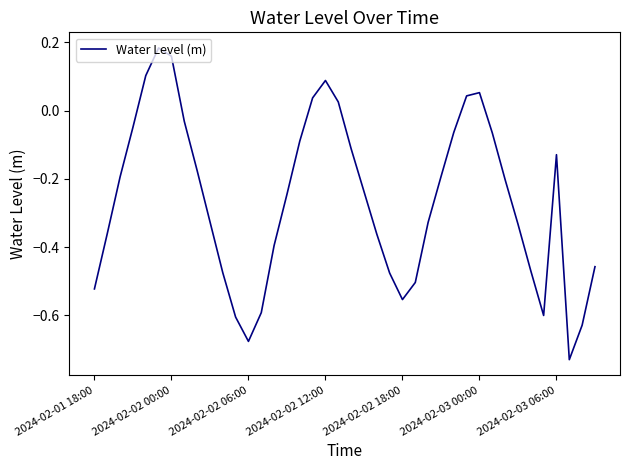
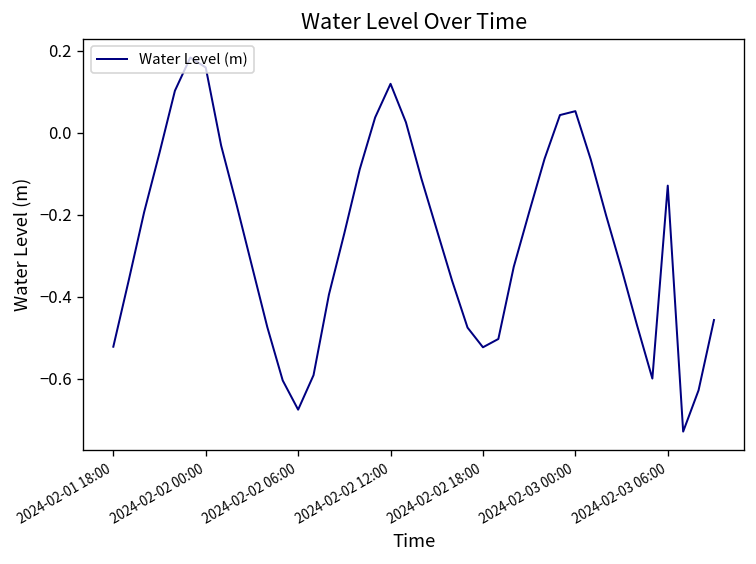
2024-02-02 12:00: 0.09 -> 0.12
2024-02-02 18:00: -0.55 -> -0.52
